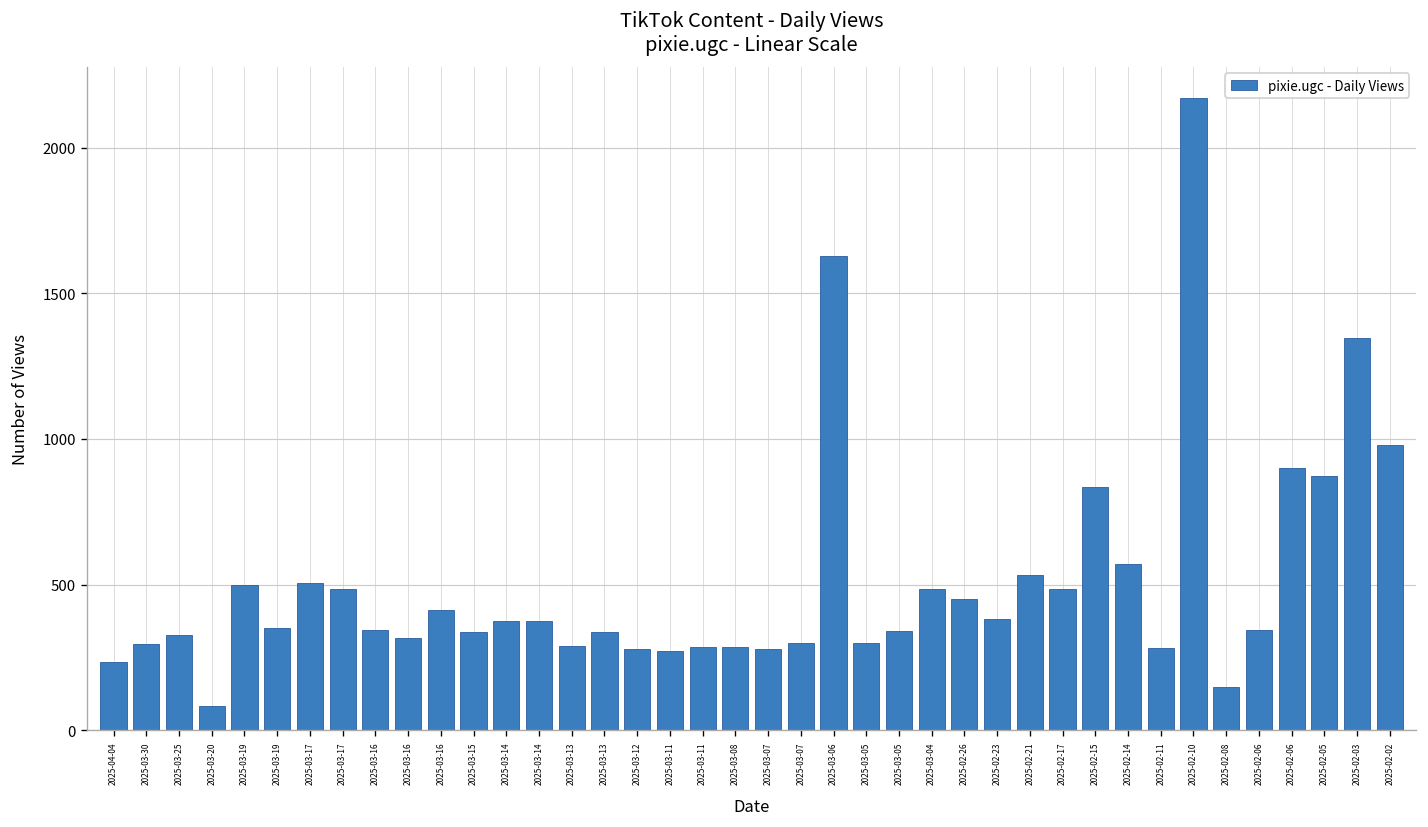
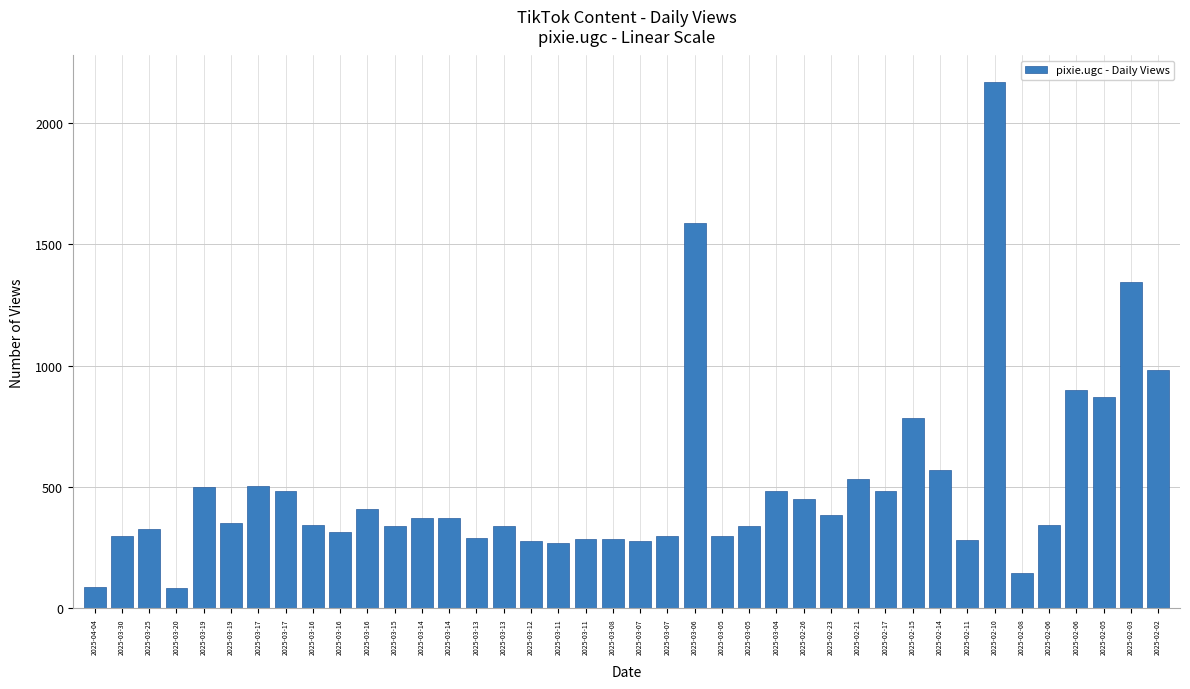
2025-04-04: 230 -> 90
2025-03-06: 1630 -> 1590
2025-02-15: 840 -> 790
